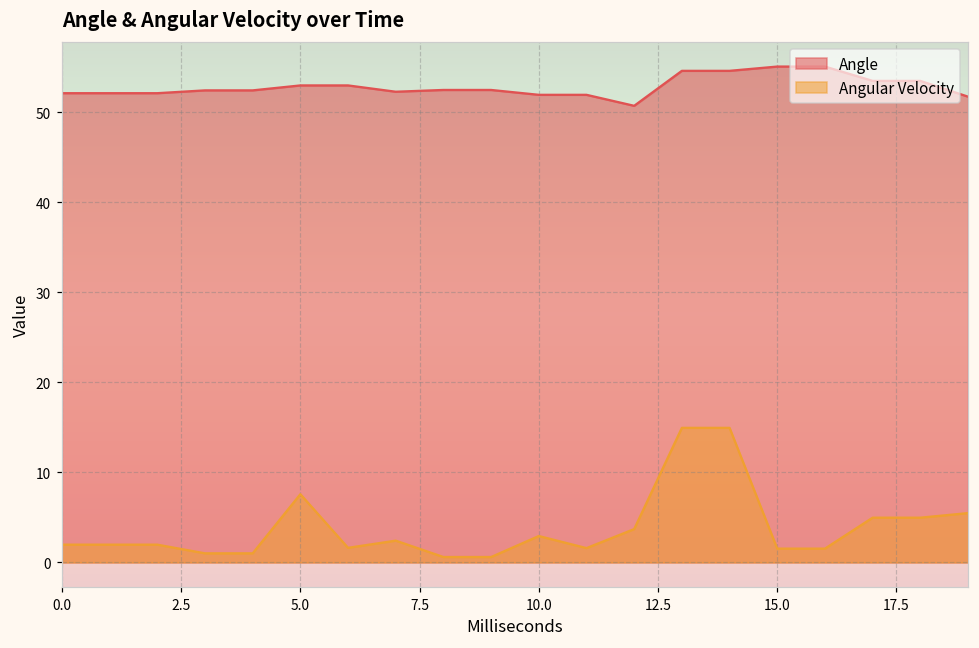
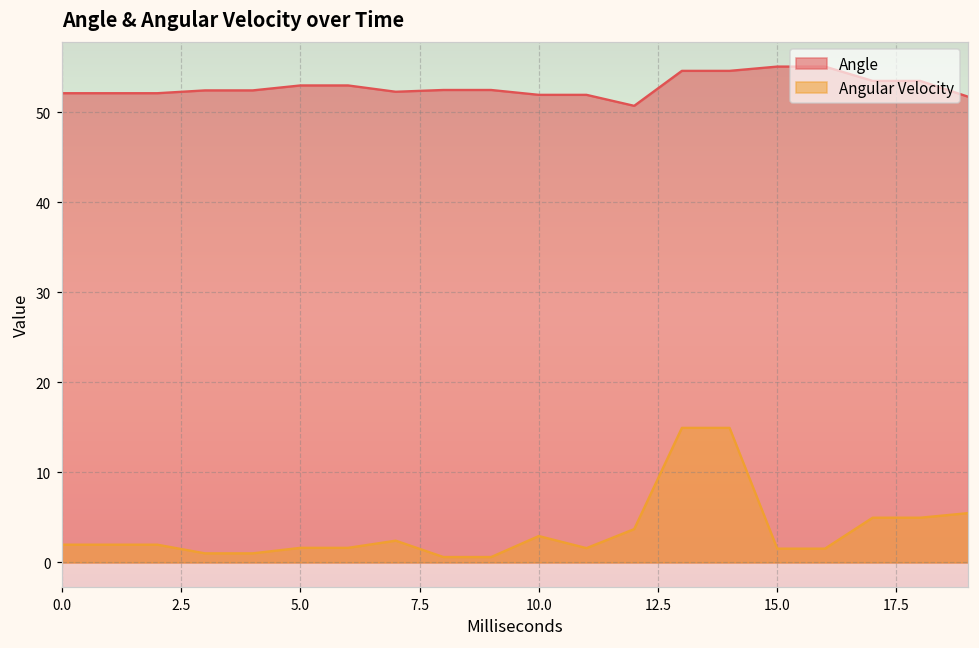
Angular Velocity, 5.0: 8 -> 2
